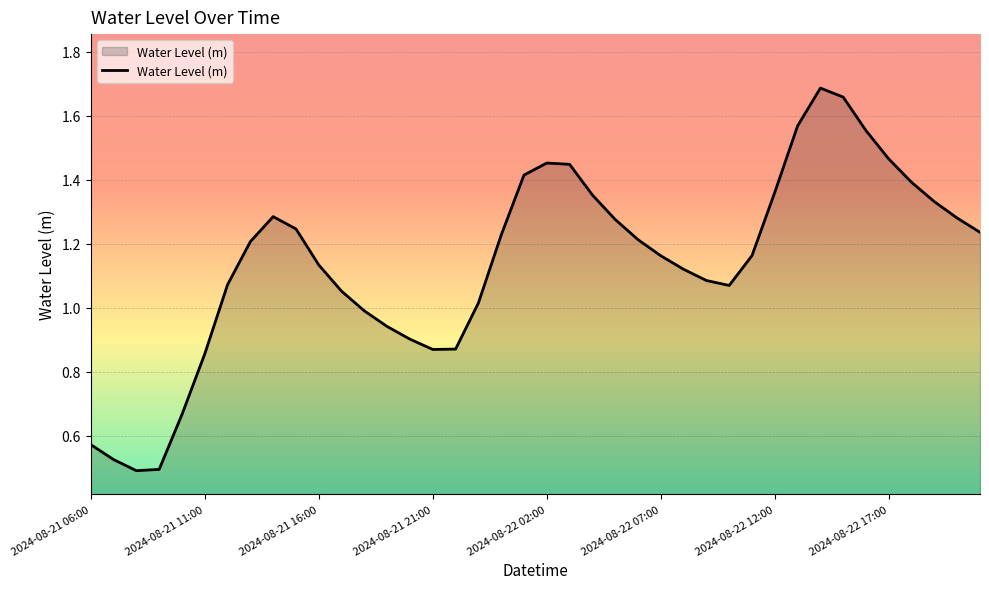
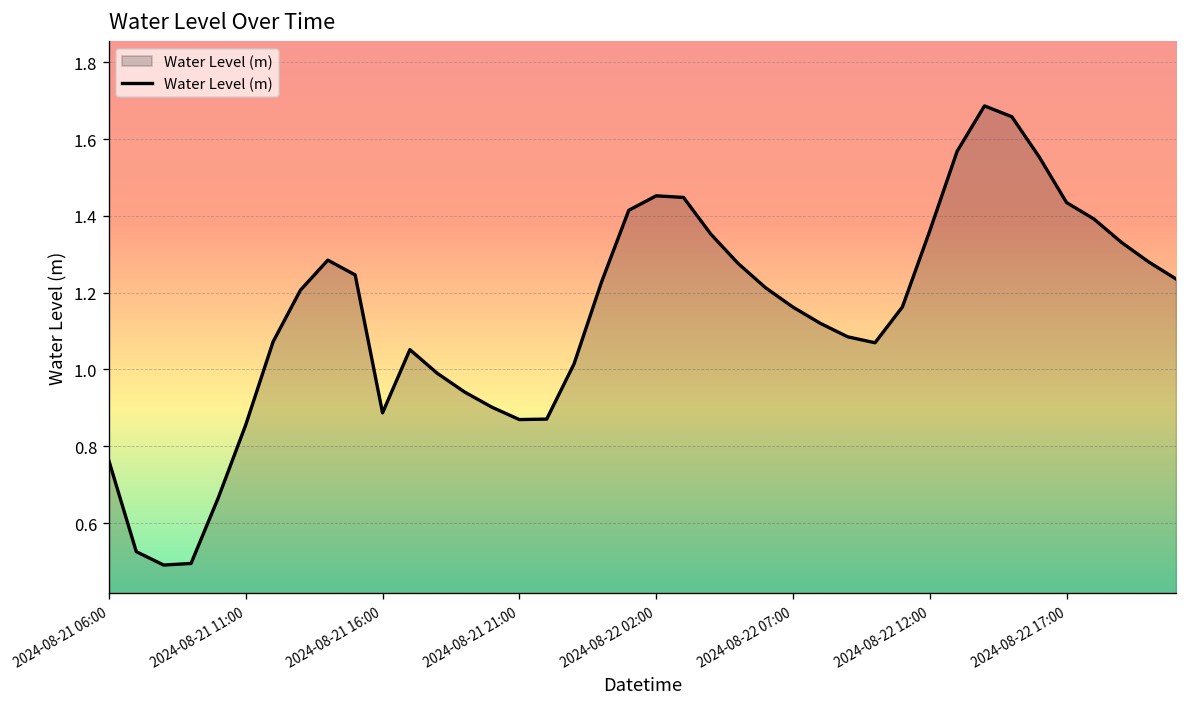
2024-08-21 06:00: 0.57 -> 0.76
2024-08-21 16:00: 1.13 -> 0.89
2024-08-22 17:00: 1.46 -> 1.43
